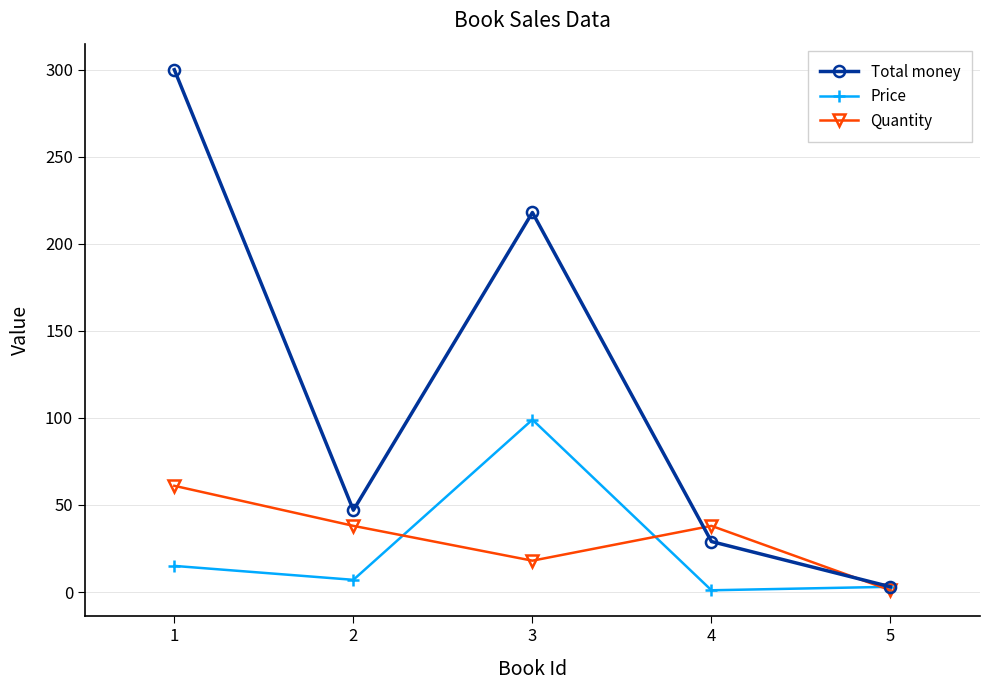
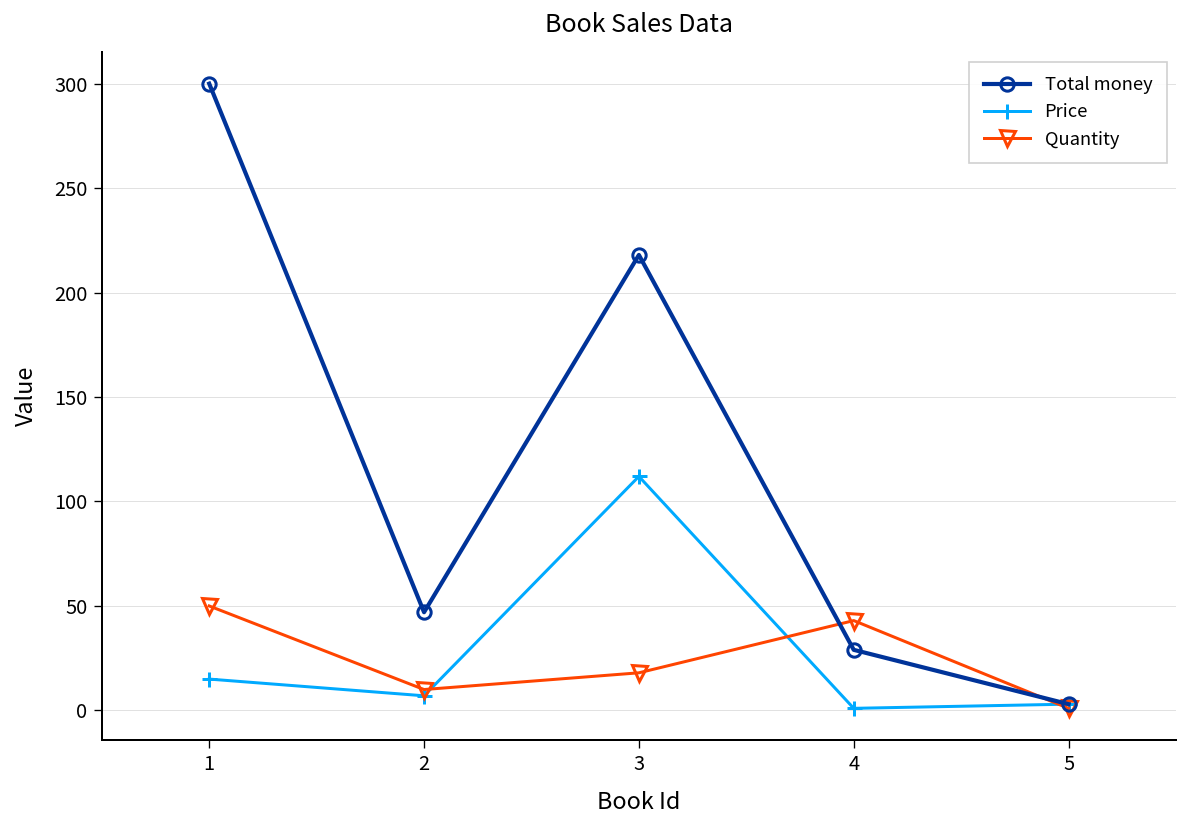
Quantity, 1: 61 -> 50
Quantity, 2: 38 -> 10
Price, 3: 99 -> 112
Quantity, 4: 38 -> 43
